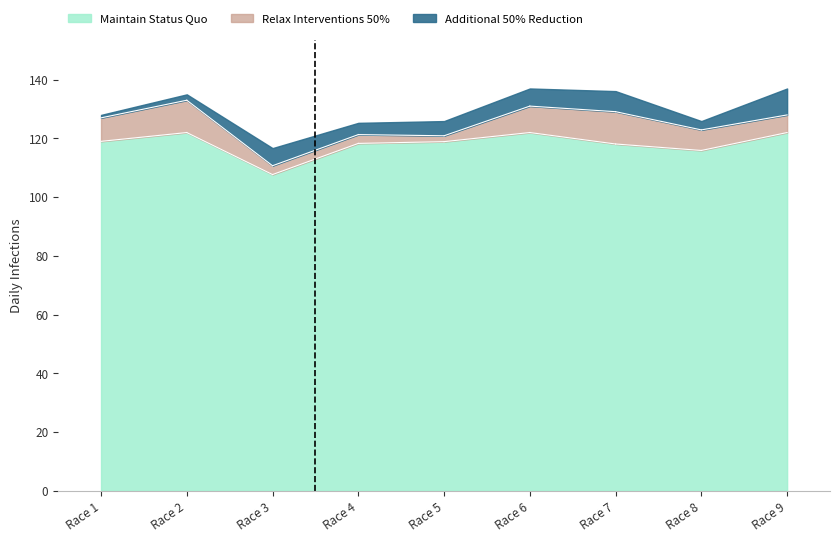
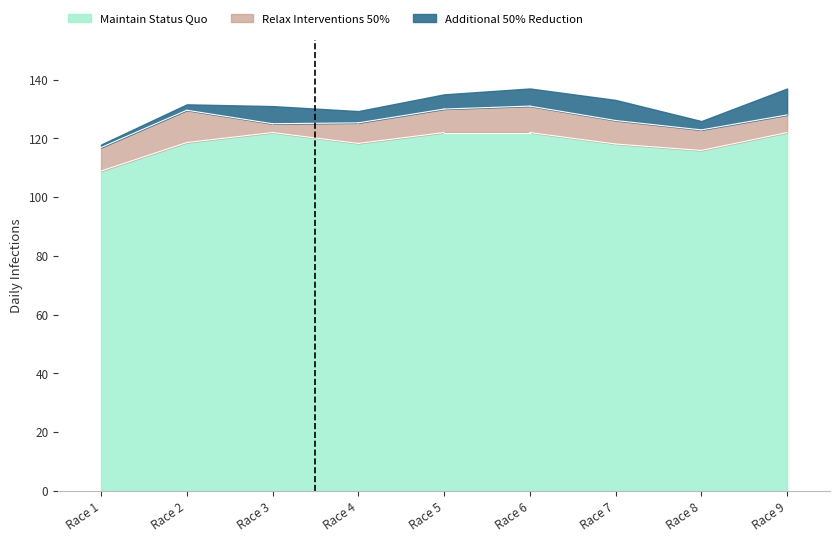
Maintain Status Quo, Race 1: 119 -> 109
Maintain Status Quo, Race 2: 122 -> 119
Maintain Status Quo, Race 3: 108 -> 122
Relax Interventions 50%, Race 4: 3 -> 7
Maintain Status Quo, Race 5: 119 -> 122
Relax Interventions 50%, Race 5: 2 -> 8
Relax Interventions 50%, Race 7: 11 -> 8
